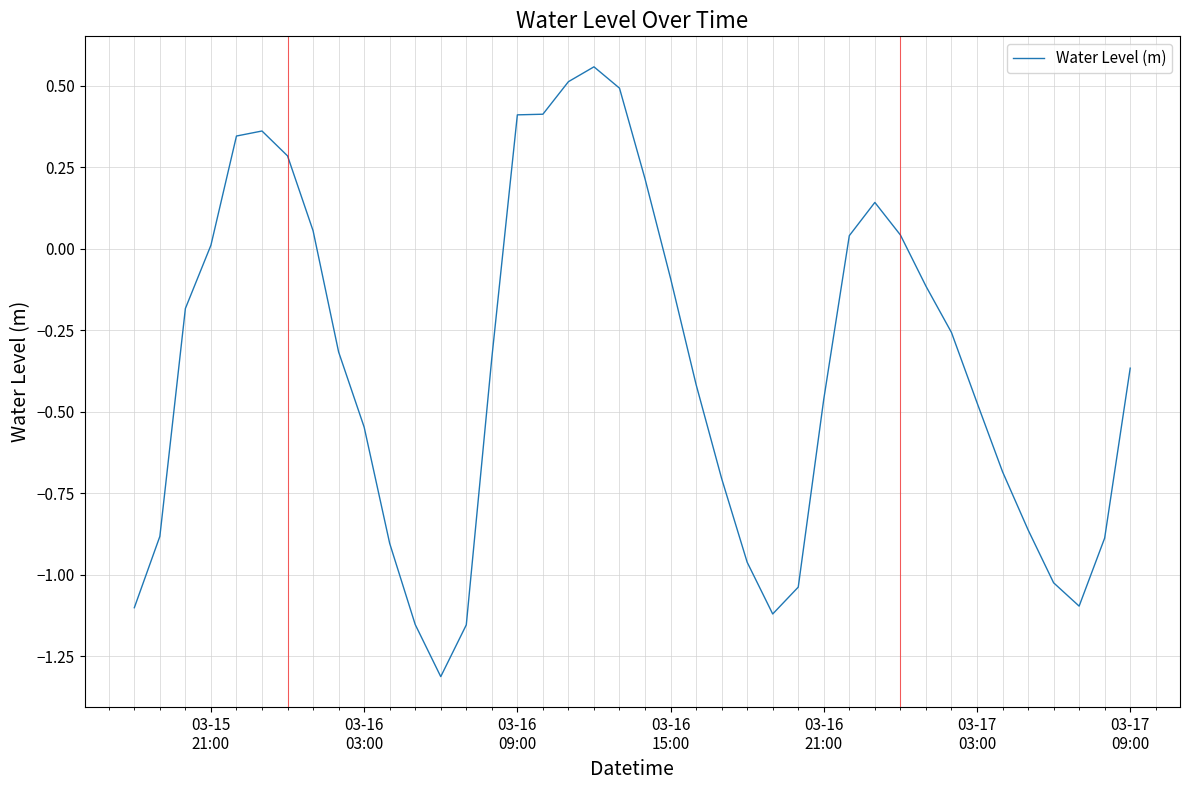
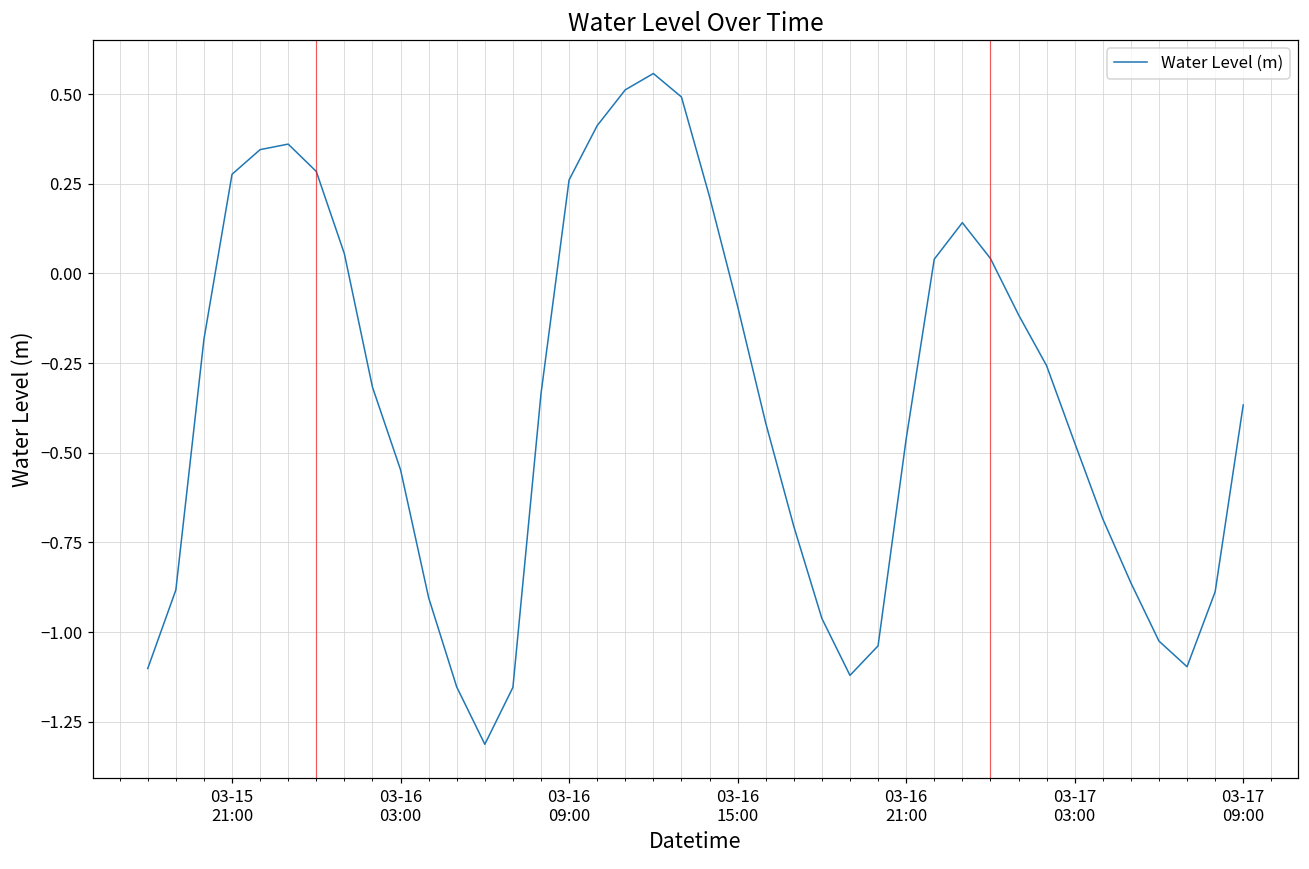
03-15 21:00: 0.01 -> 0.28
03-16 09:00: 0.41 -> 0.26
